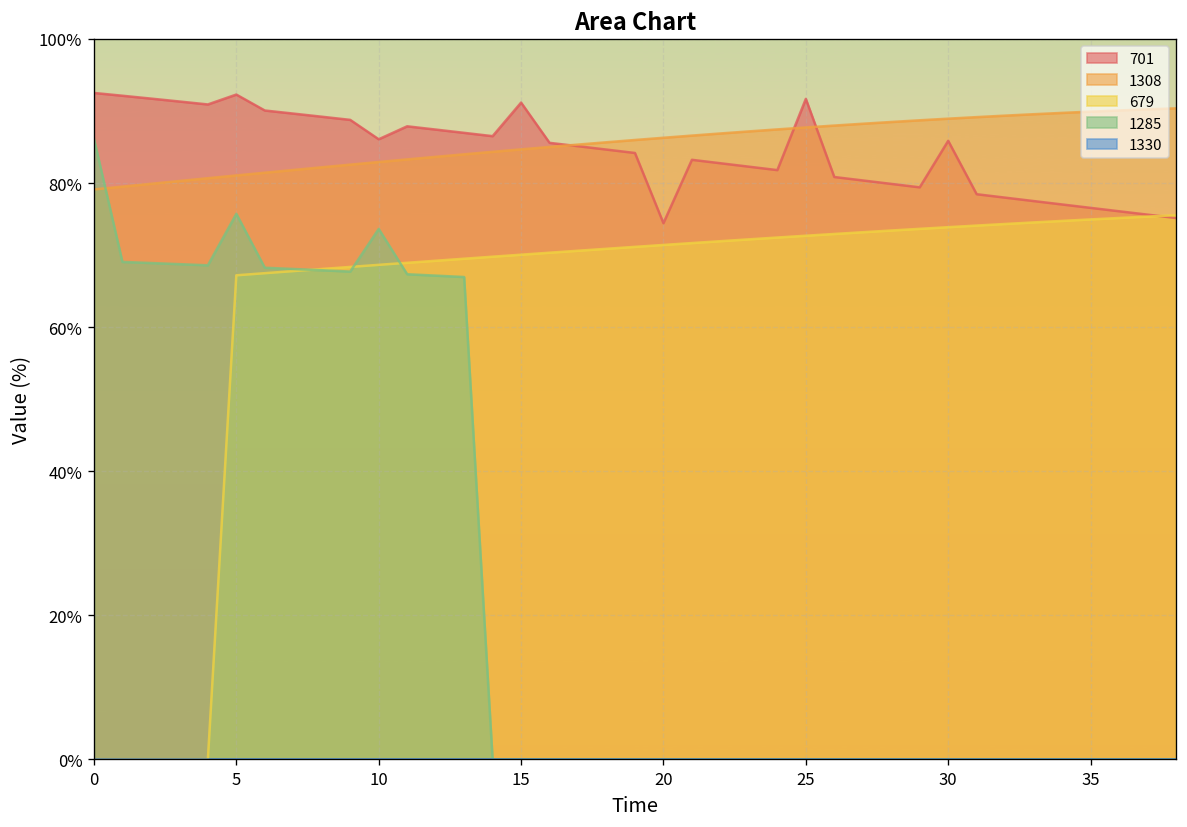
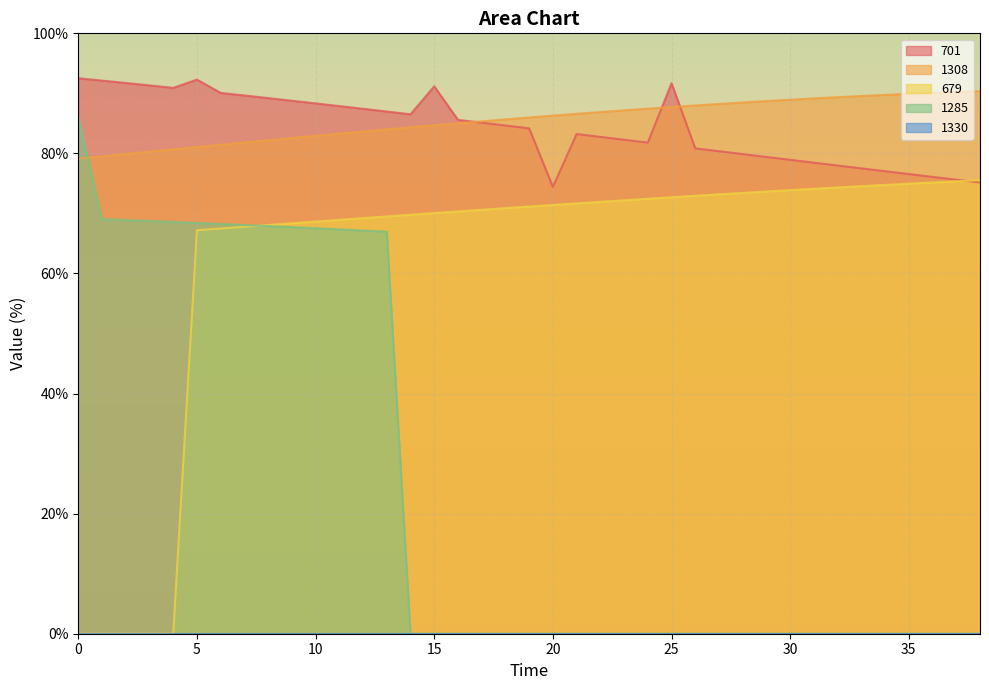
1285, 5: 76% -> 68%
701, 10: 86% -> 88%
1285, 10: 74% -> 68%
701, 30: 86% -> 79%
